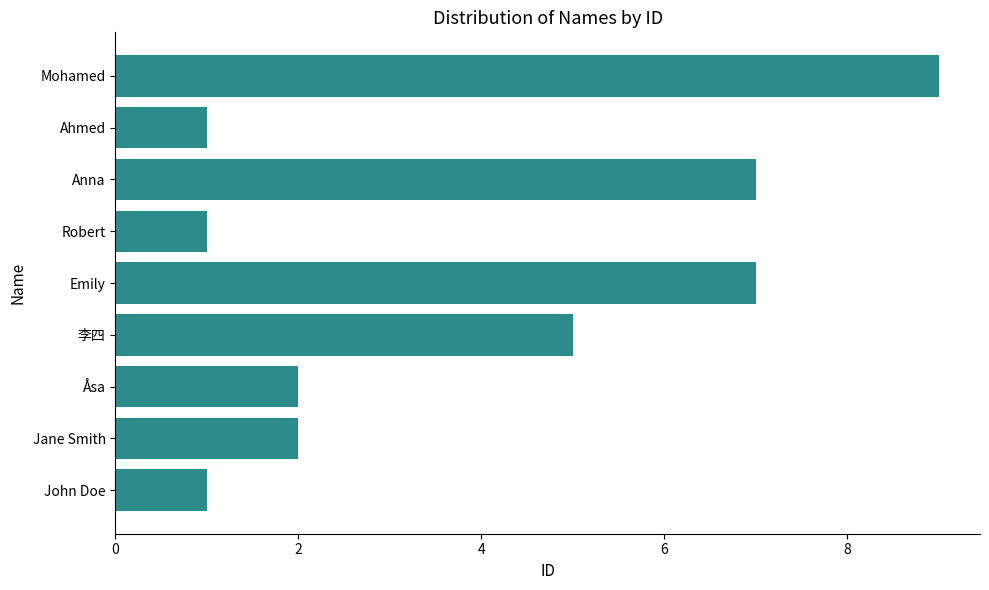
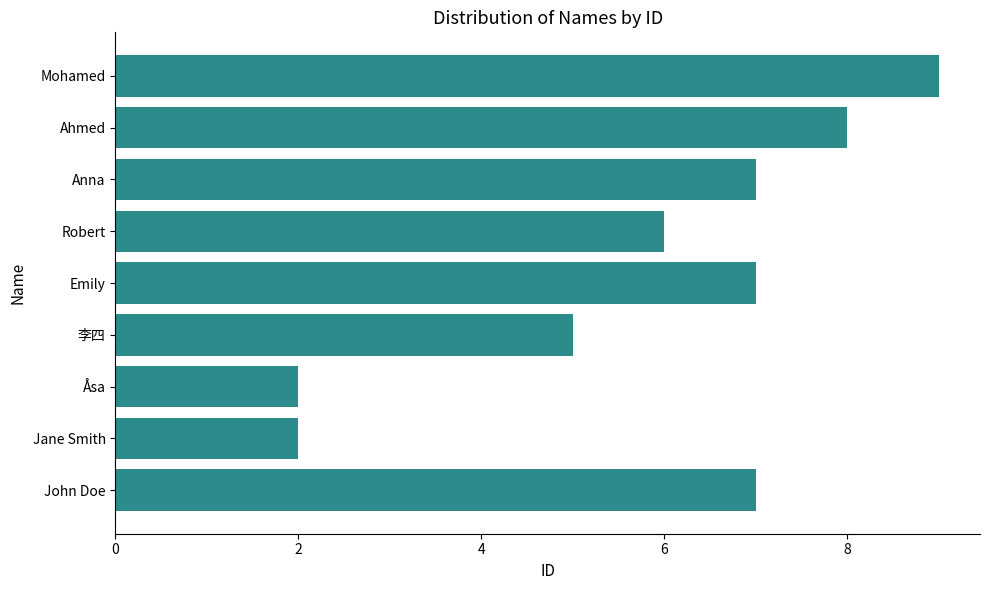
Ahmed: 1 -> 8
Robert: 1 -> 6
John Doe: 1 -> 7
